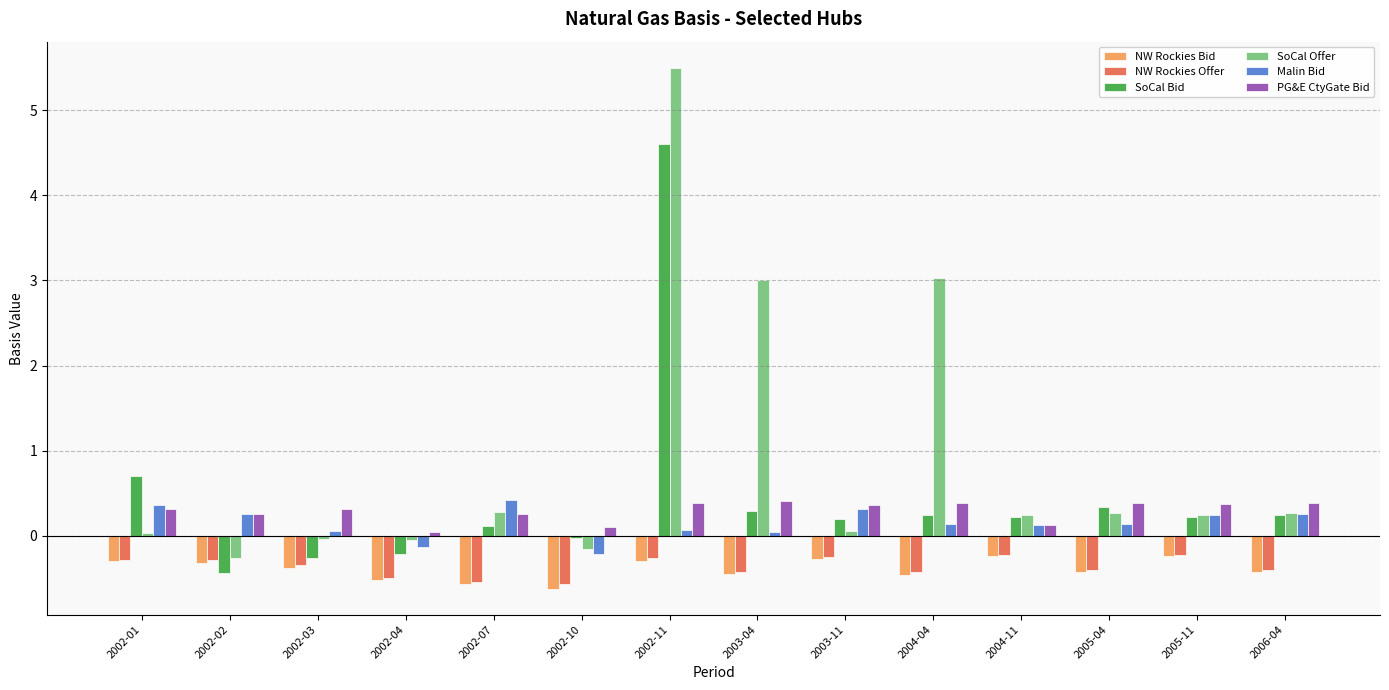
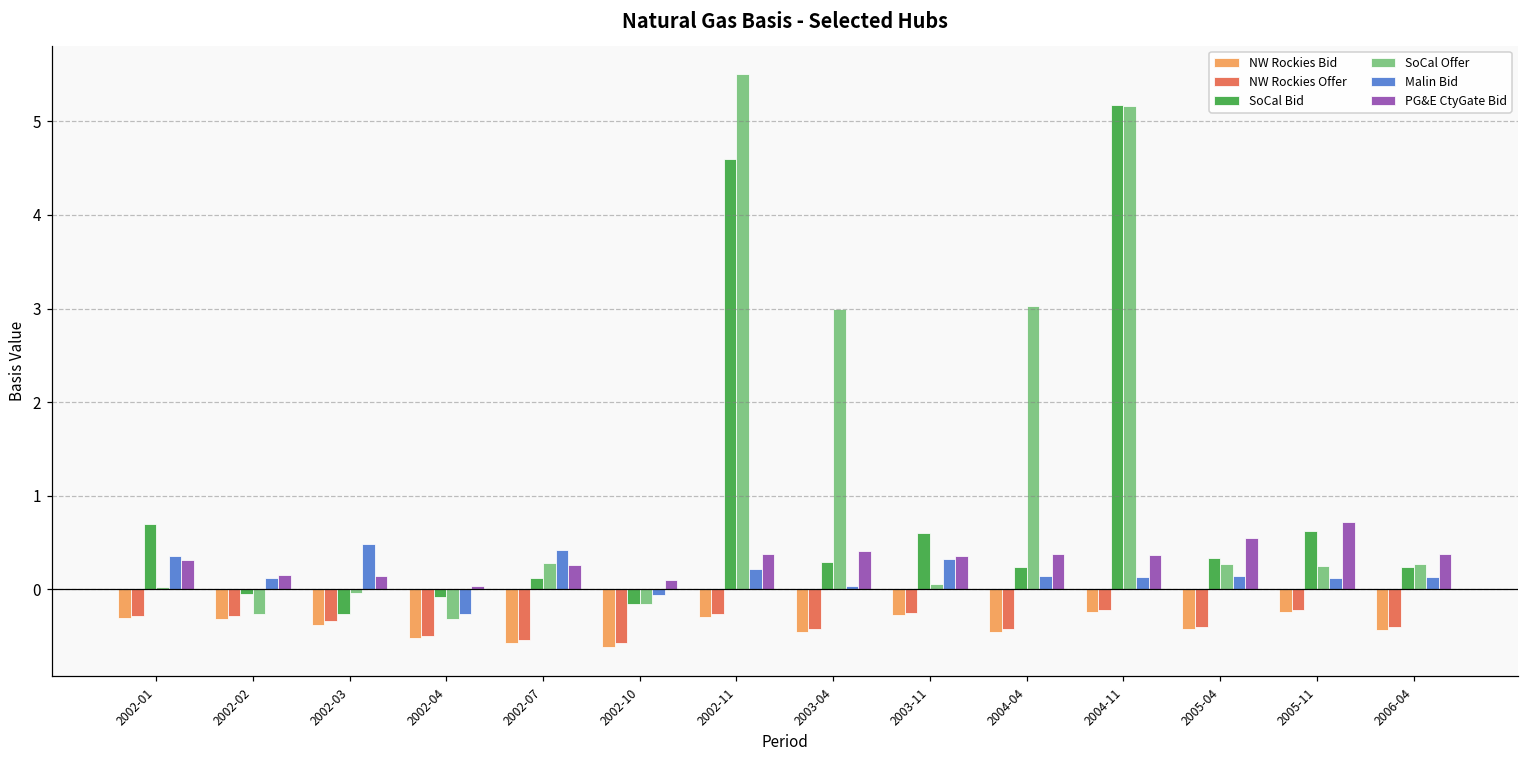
SoCal Bid, 2002-02: -0.4 -> -0.1
Malin Bid, 2002-02: 0.3 -> 0.1
PG&E CtyGate Bid, 2002-02: 0.3 -> 0.2
Malin Bid, 2002-03: 0.1 -> 0.5
PG&E CtyGate Bid, 2002-03: 0.3 -> 0.1
SoCal Bid, 2002-04: -0.2 -> -0.1
SoCal Offer, 2002-04: -0.1 -> -0.3
Malin Bid, 2002-04: -0.1 -> -0.3
SoCal Bid, 2002-10: 0.0 -> -0.2
Malin Bid, 2002-10: -0.2 -> -0.1
Malin Bid, 2002-11: 0.1 -> 0.2
SoCal Bid, 2003-11: 0.2 -> 0.6
SoCal Bid, 2004-11: 0.2 -> 5.2
SoCal Offer, 2004-11: 0.3 -> 5.2
PG&E CtyGate Bid, 2004-11: 0.1 -> 0.4
PG&E CtyGate Bid, 2005-04: 0.4 -> 0.6
SoCal Bid, 2005-11: 0.2 -> 0.6
Malin Bid, 2005-11: 0.2 -> 0.1
PG&E CtyGate Bid, 2005-11: 0.4 -> 0.7
Malin Bid, 2006-04: 0.3 -> 0.1
